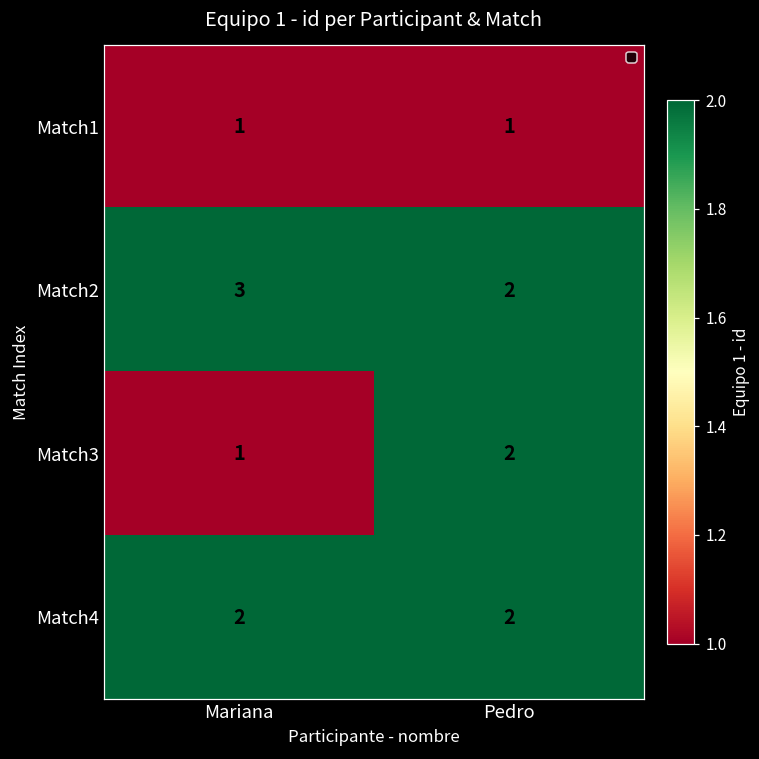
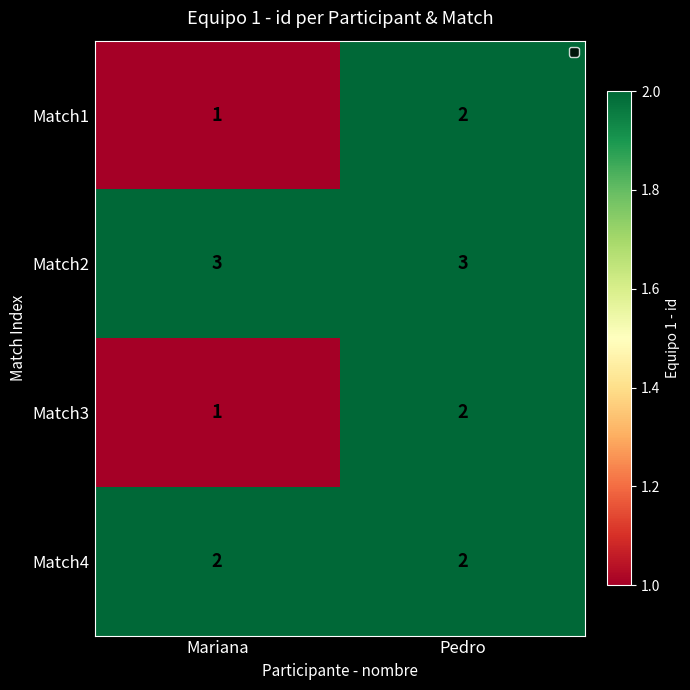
Match1, Pedro: 1 -> 2
Match2, Pedro: 2 -> 3
